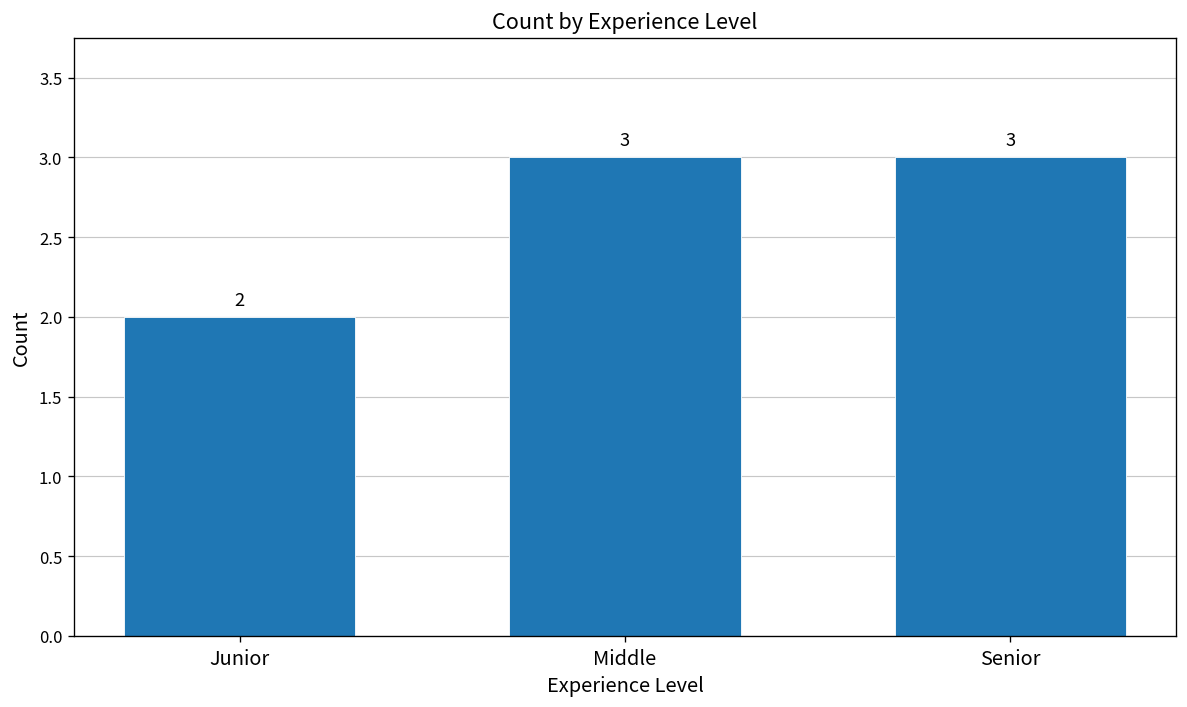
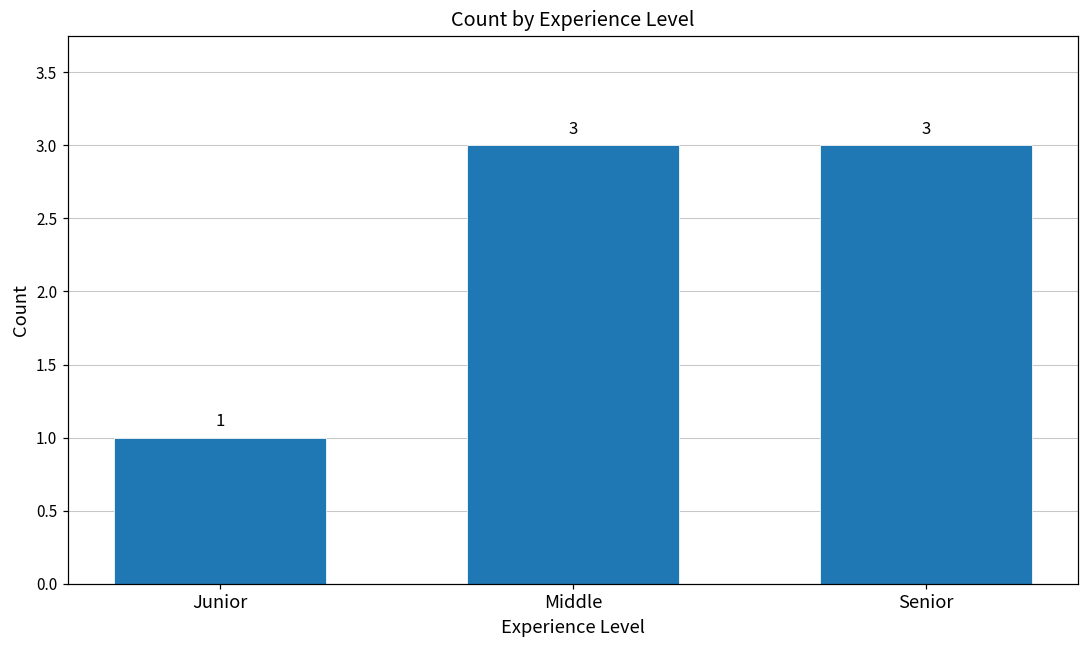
Junior: 2 -> 1
